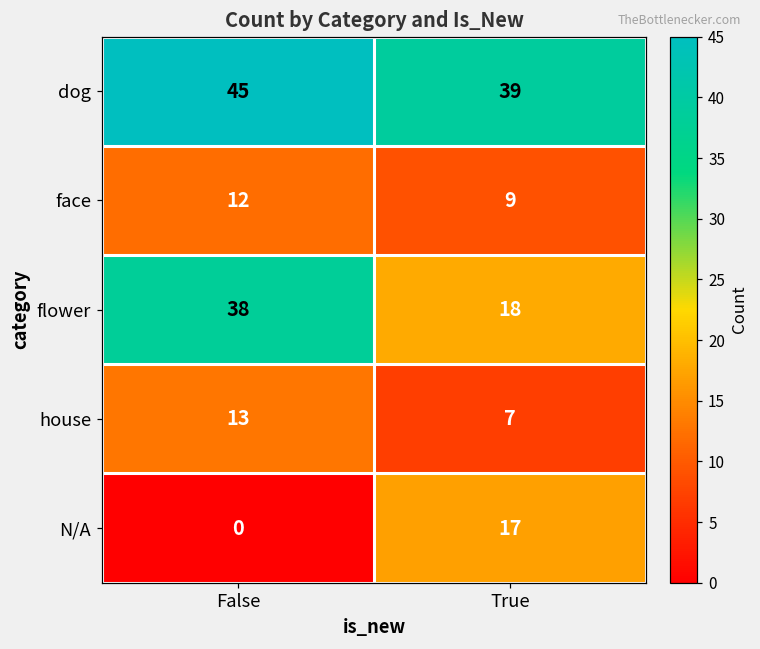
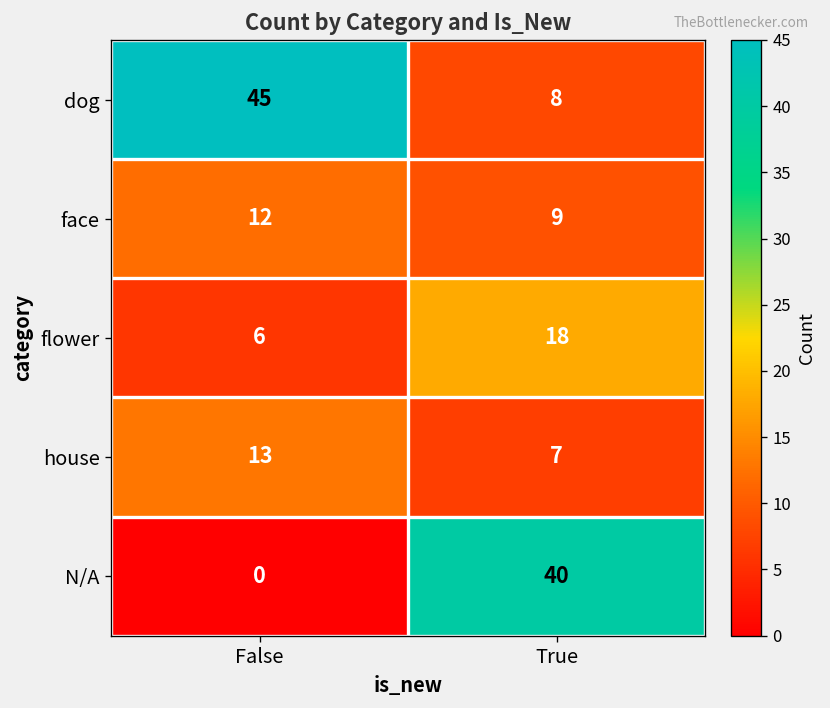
dog, True: 39 -> 8
flower, False: 38 -> 6
N/A, True: 17 -> 40
